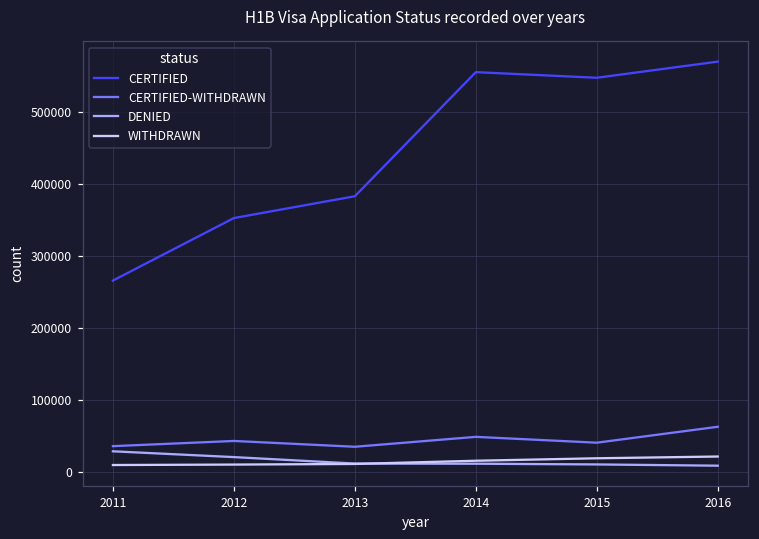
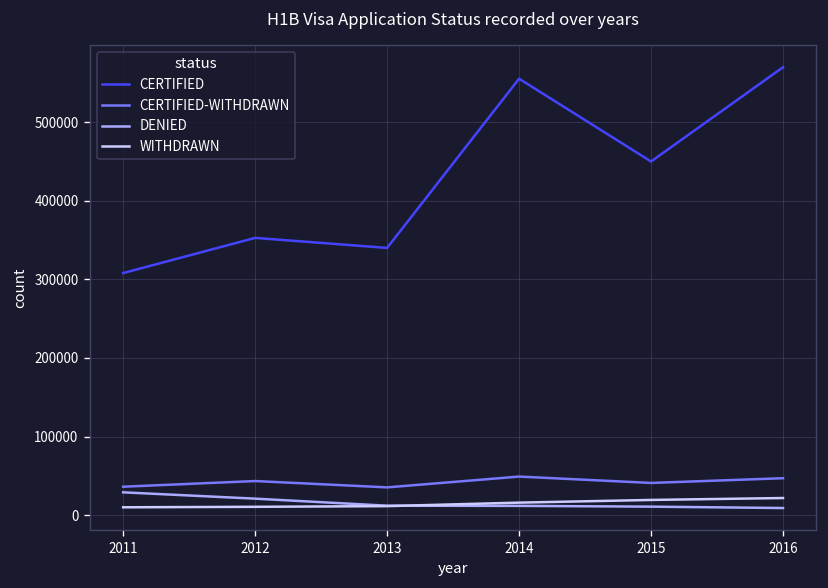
CERTIFIED, 2011: 270000 -> 310000
CERTIFIED, 2013: 380000 -> 340000
CERTIFIED, 2015: 550000 -> 450000
CERTIFIED-WITHDRAWN, 2016: 60000 -> 50000
